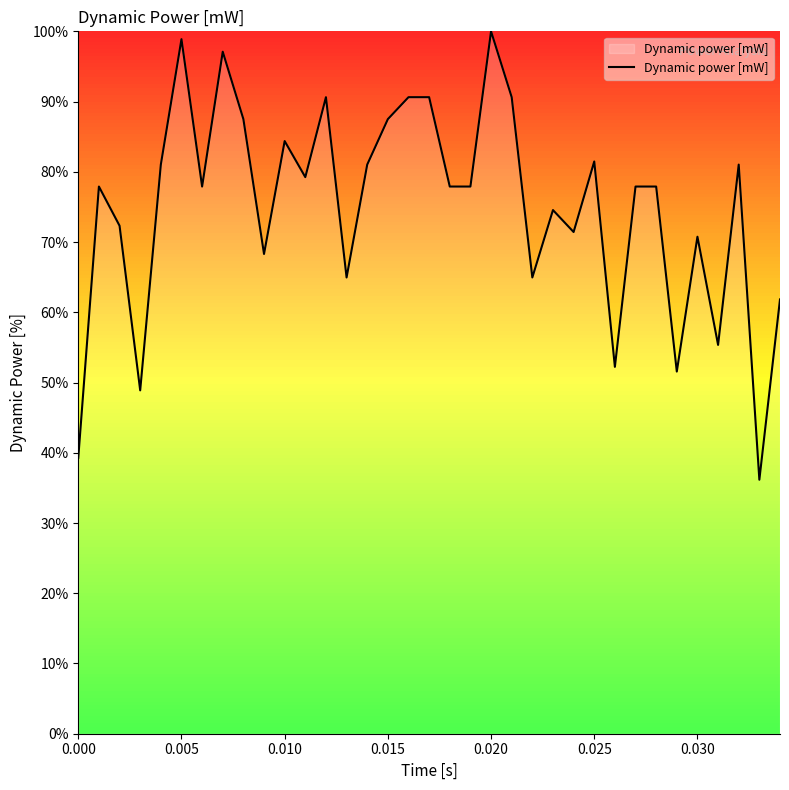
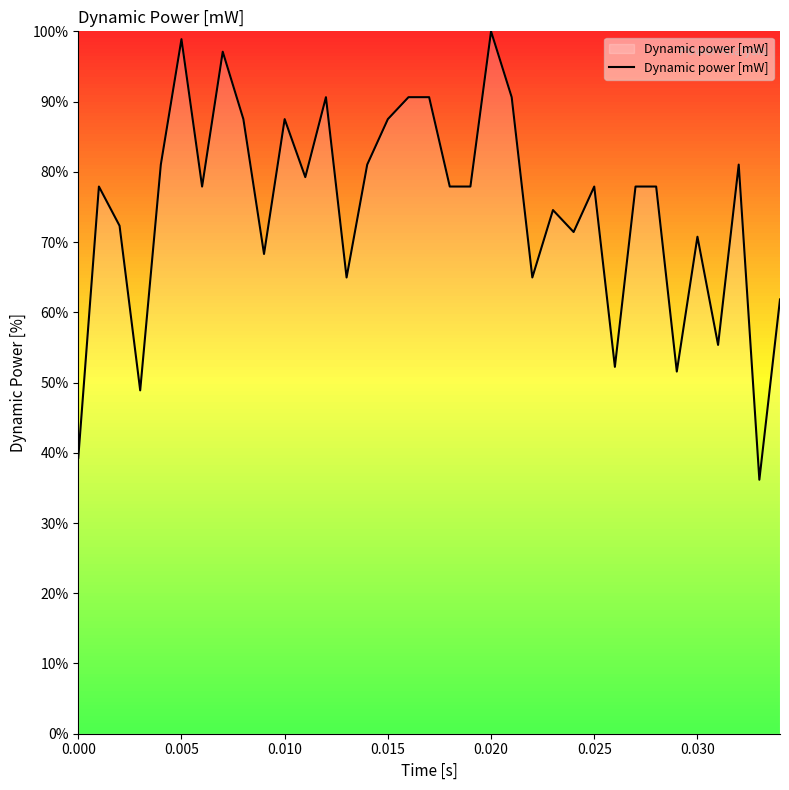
0.010: 84% -> 88%
0.025: 81% -> 78%
